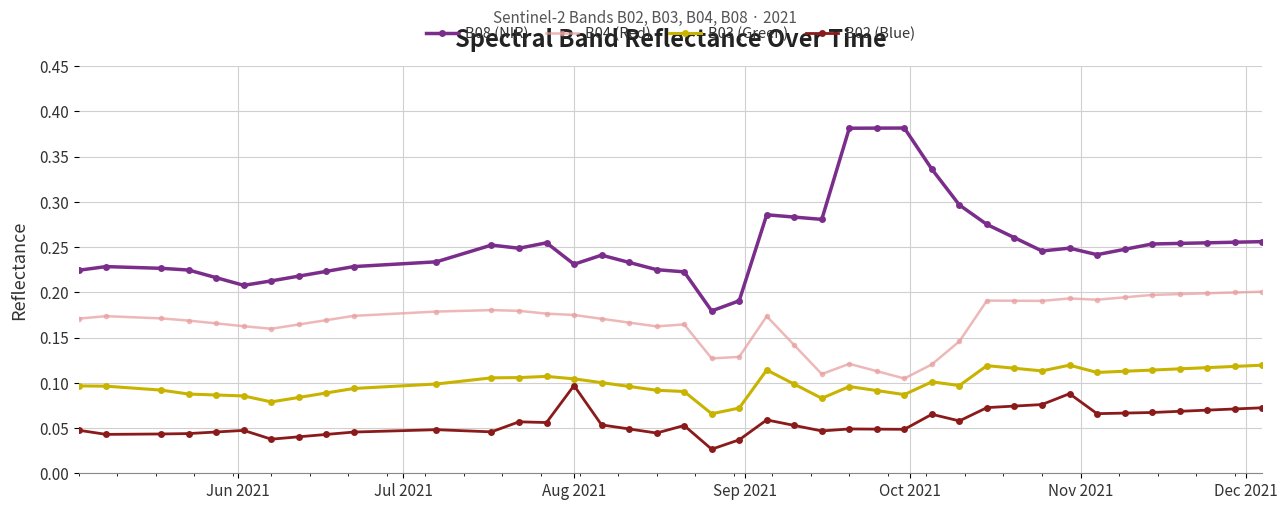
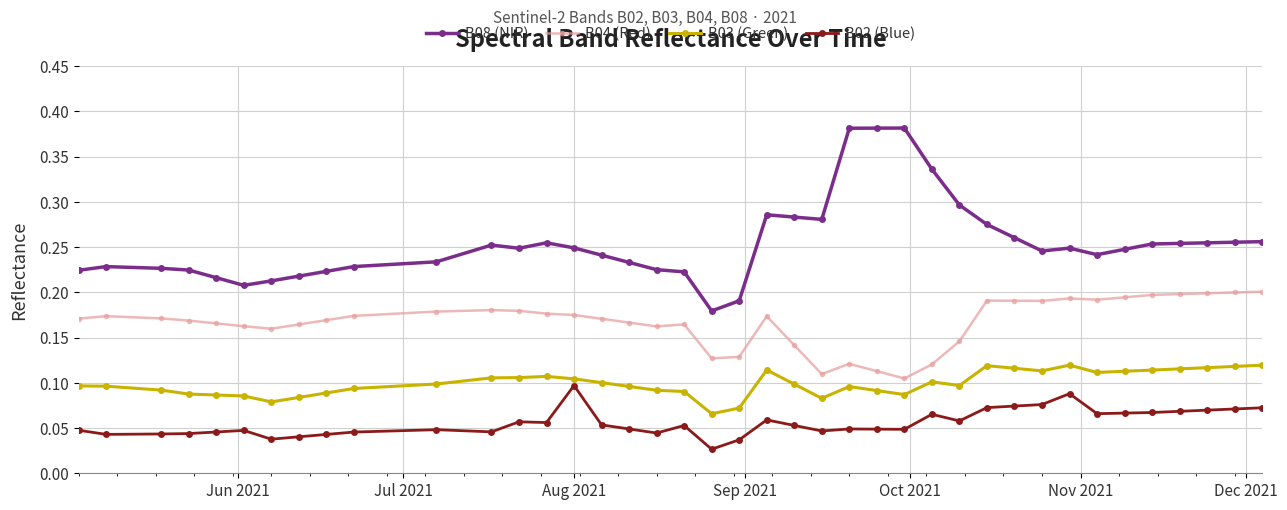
B08 (NIR), Aug 2021: 0.23 -> 0.25
